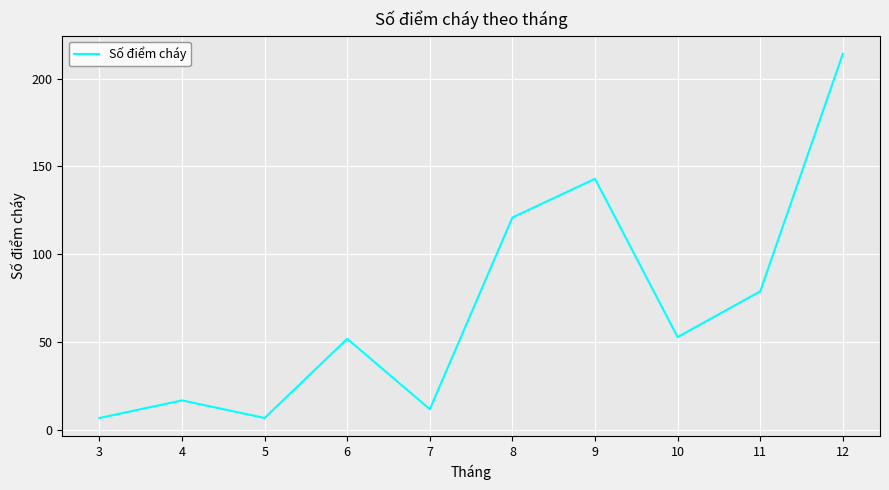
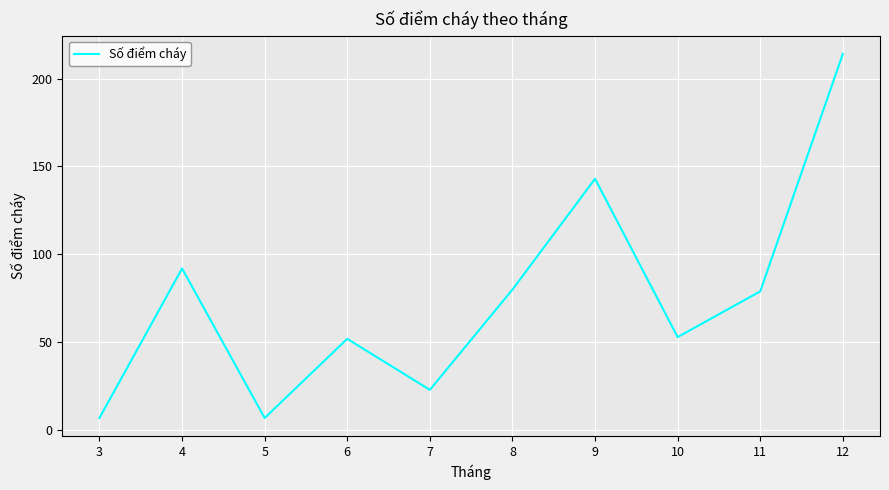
4: 17 -> 92
7: 12 -> 23
8: 121 -> 80
